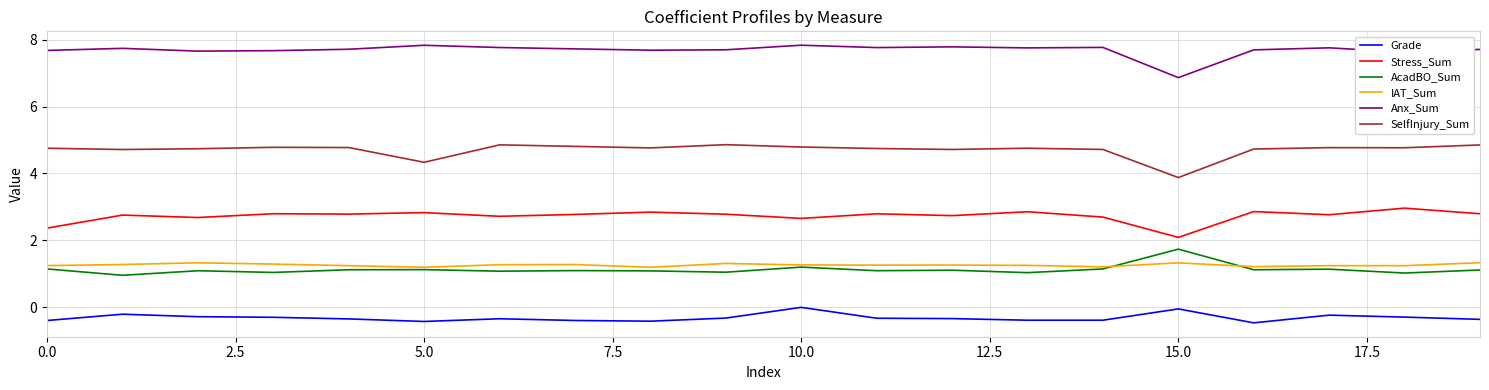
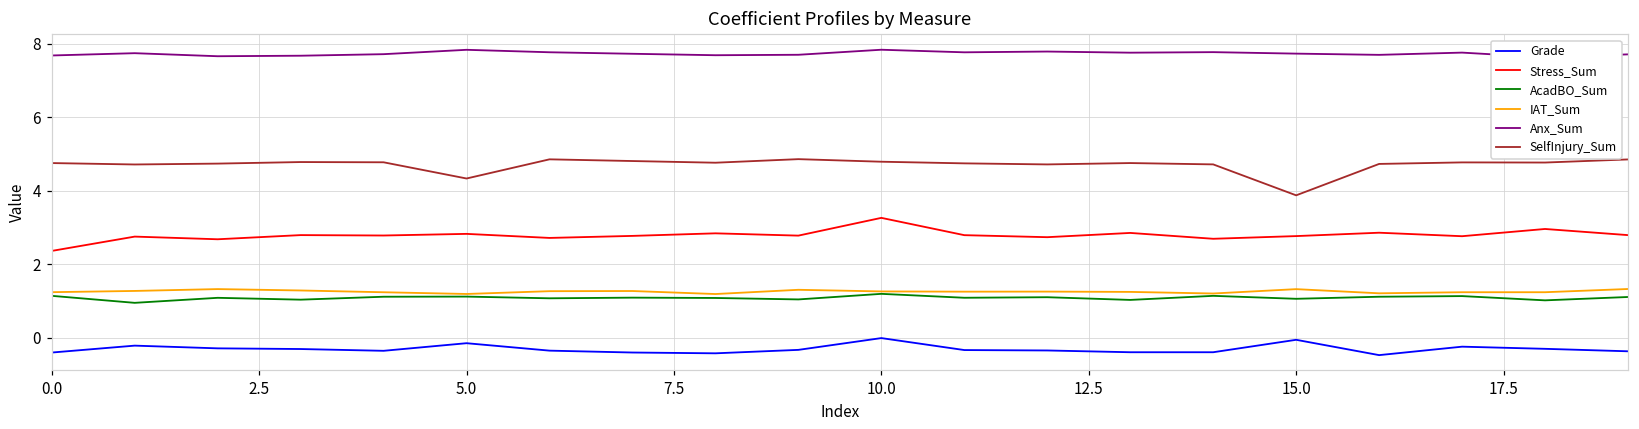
Grade, 5.0: -0.4 -> -0.1
Stress_Sum, 10.0: 2.7 -> 3.3
Stress_Sum, 15.0: 2.1 -> 2.8
AcadBO_Sum, 15.0: 1.7 -> 1.1
Anx_Sum, 15.0: 6.9 -> 7.7
